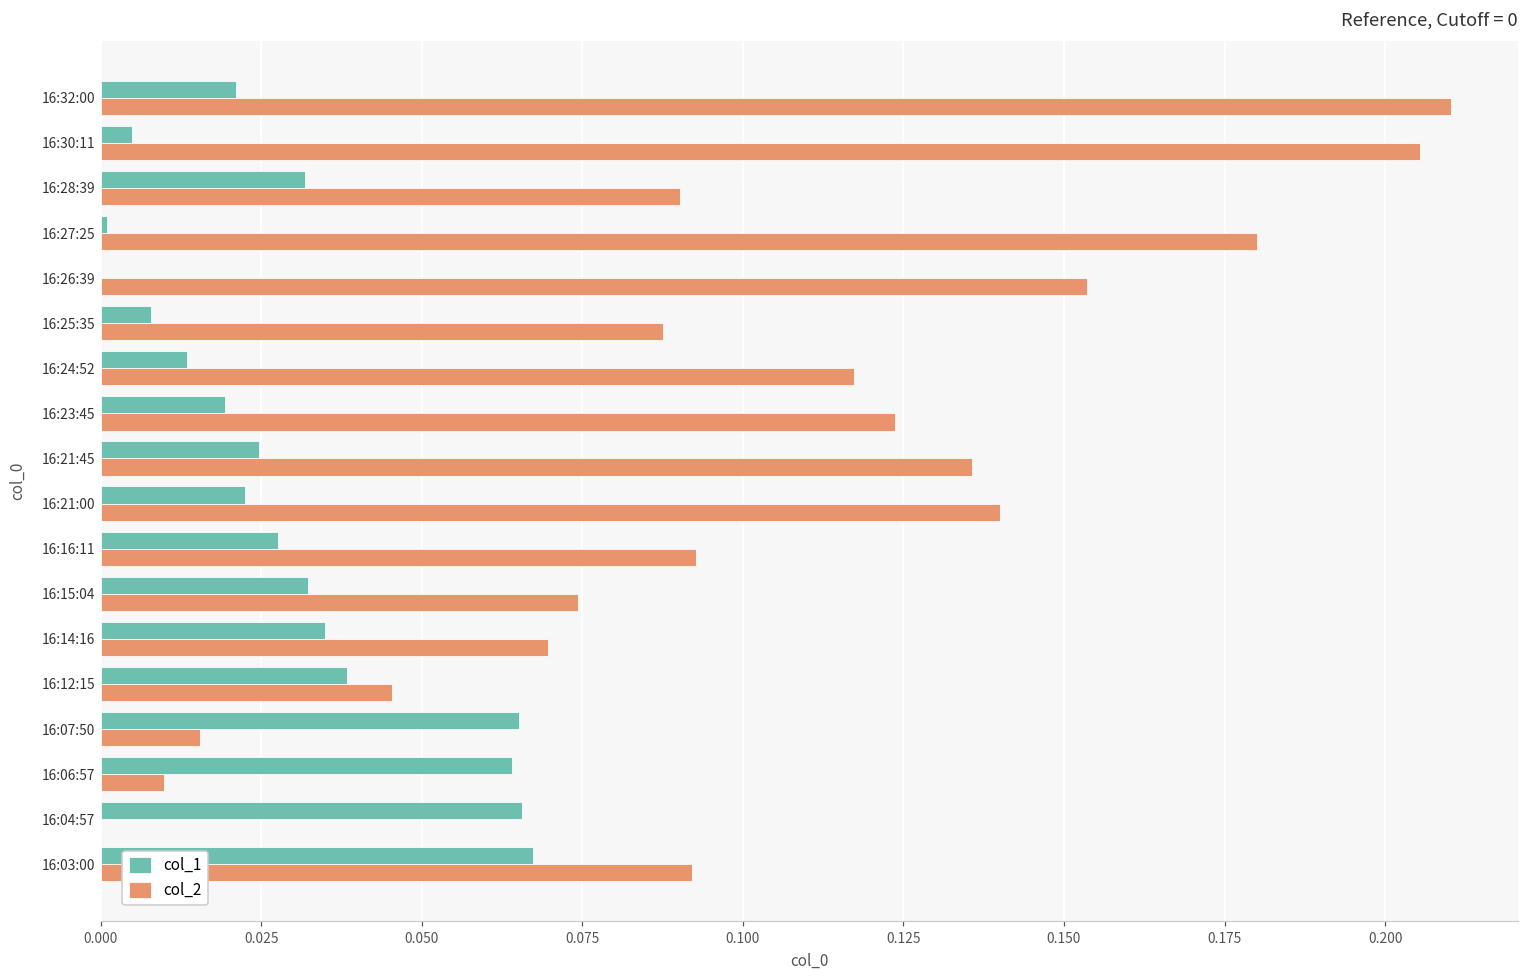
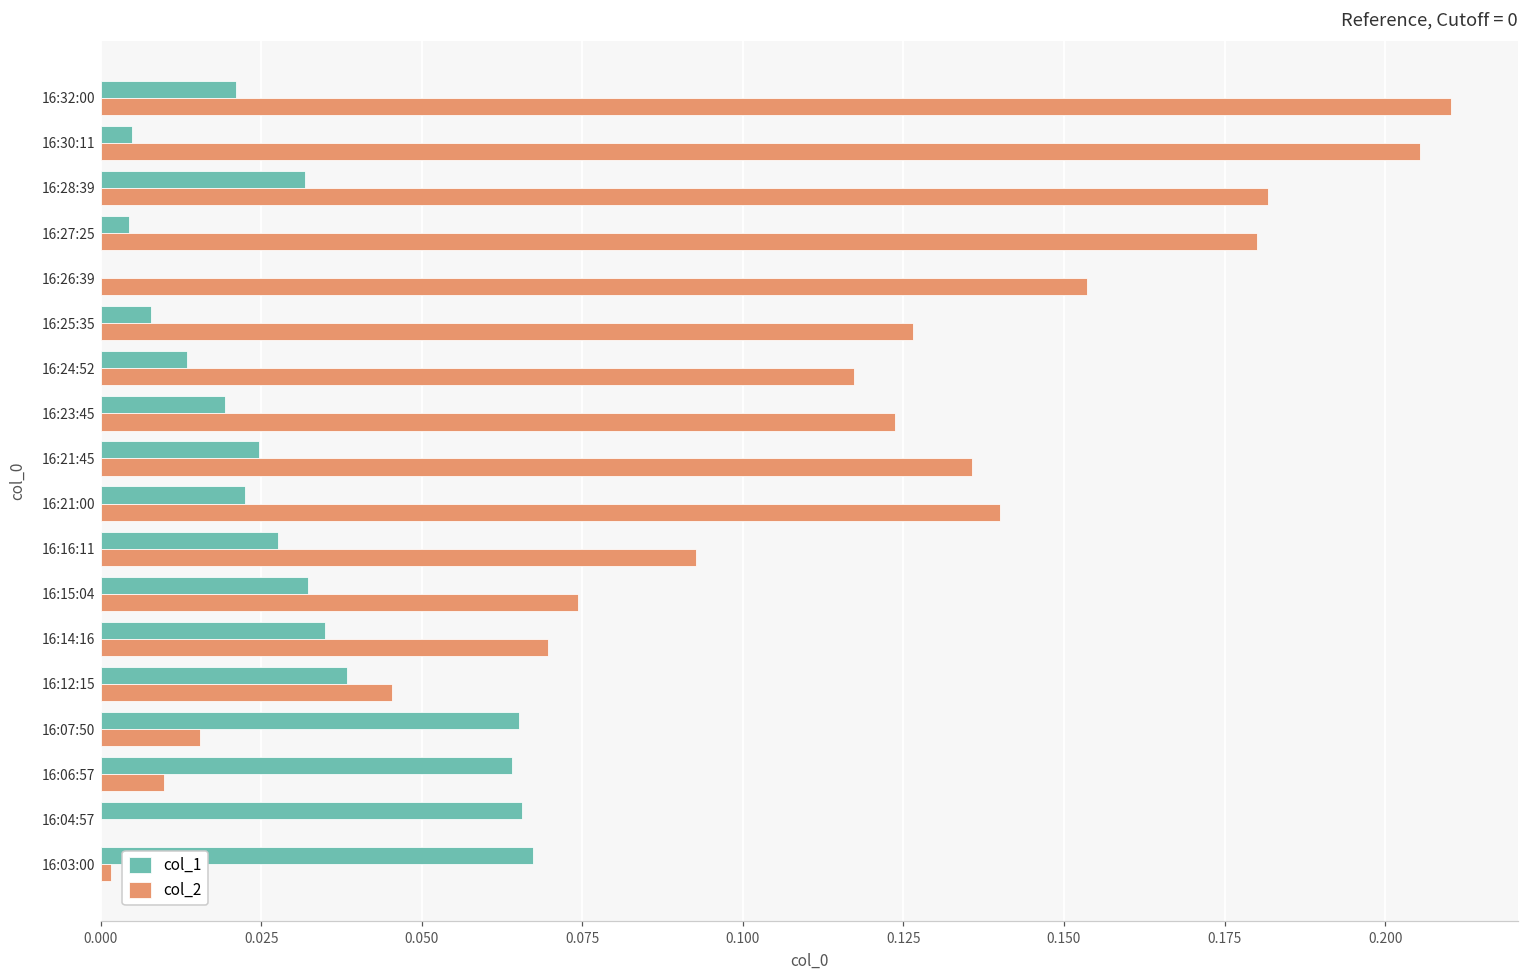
col_2, 16:28:39: 0.090 -> 0.182
col_1, 16:27:25: 0.001 -> 0.004
col_2, 16:25:35: 0.088 -> 0.127
col_2, 16:03:00: 0.092 -> 0.002
